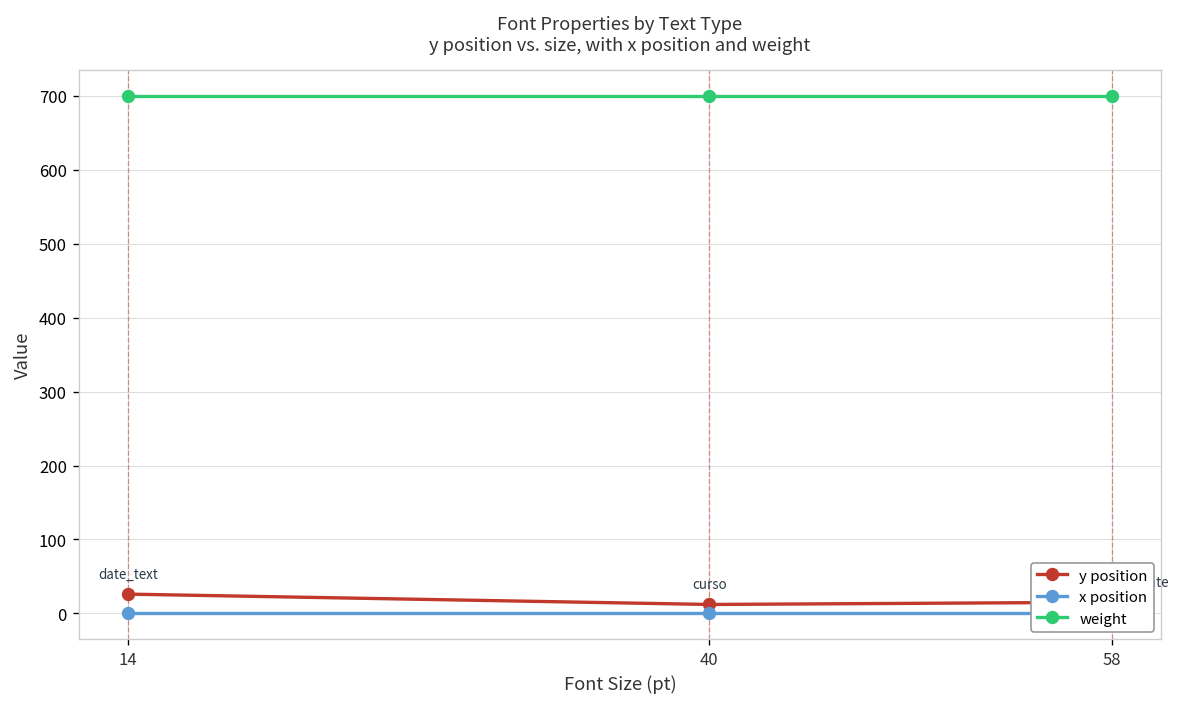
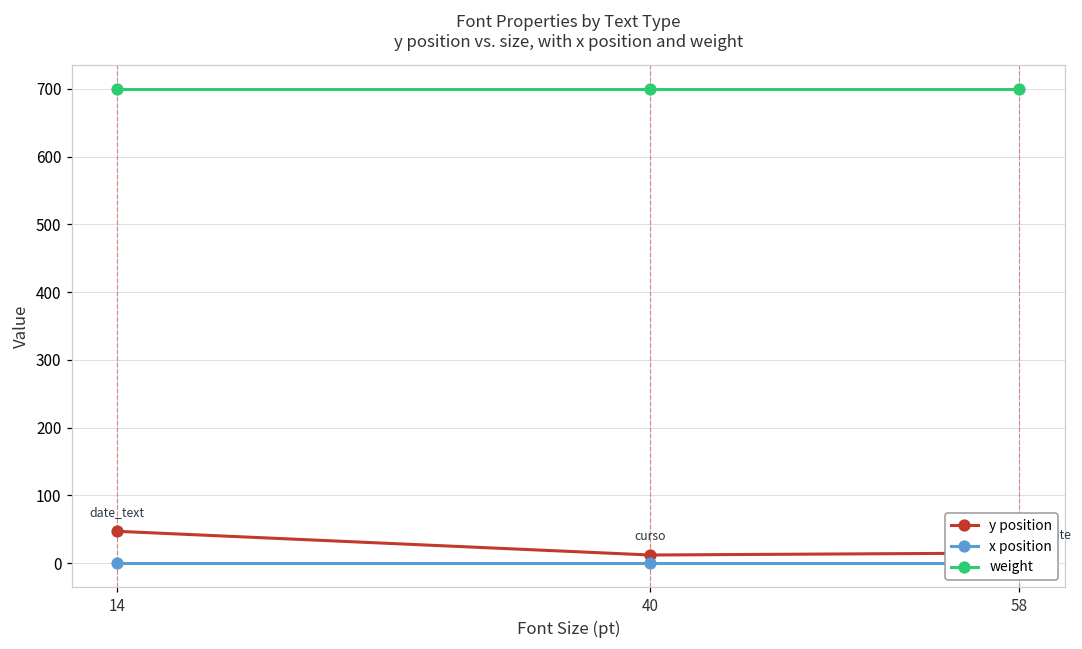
y position, 14: 30 -> 50
